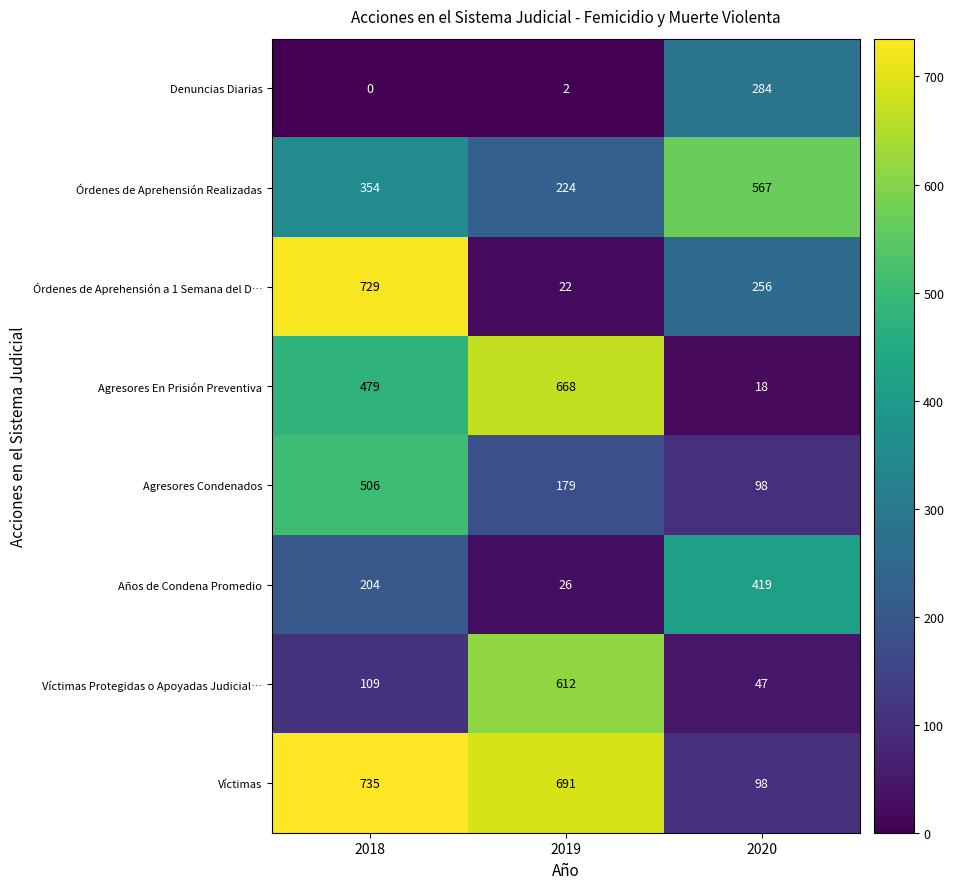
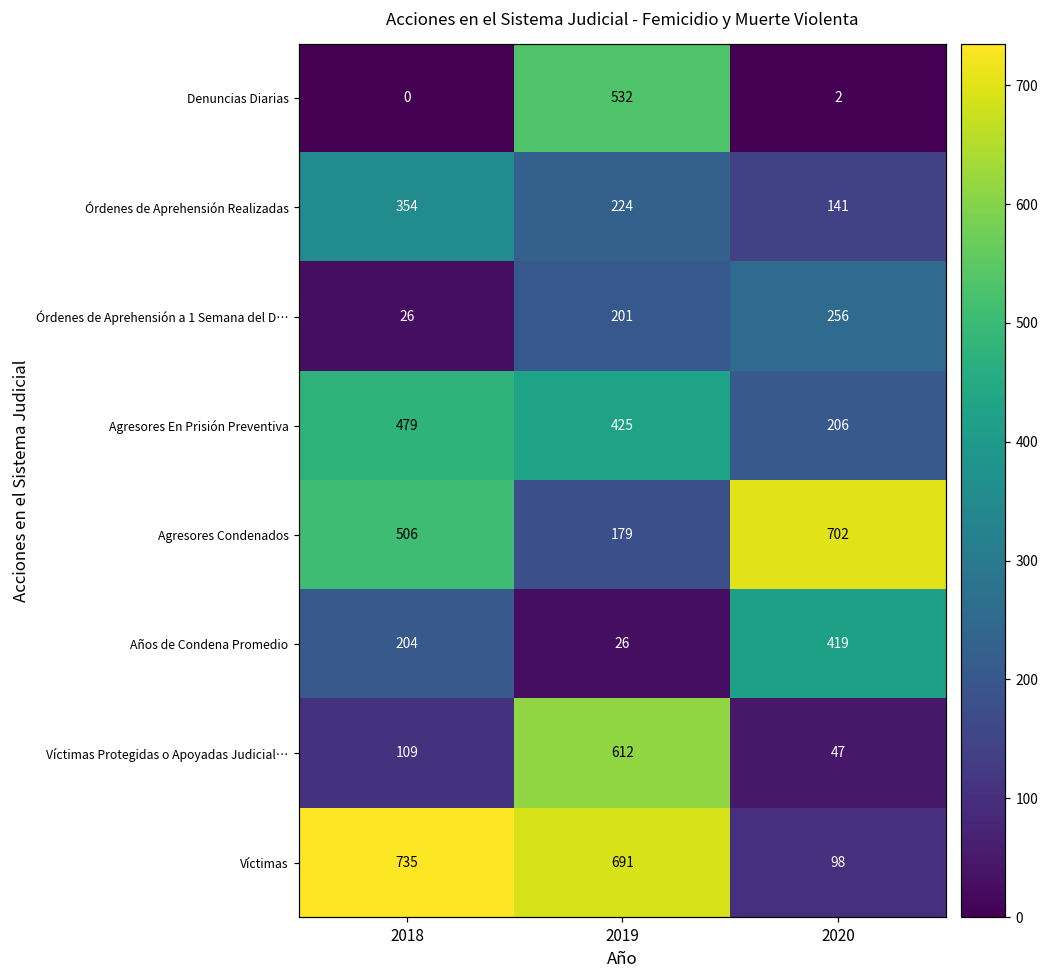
Denuncias Diarias, 2019: 2 -> 532
Denuncias Diarias, 2020: 284 -> 2
Órdenes de Aprehensión Realizadas, 2020: 567 -> 141
Órdenes de Aprehensión a 1 Semana del D…, 2018: 729 -> 26
Órdenes de Aprehensión a 1 Semana del D…, 2019: 22 -> 201
Agresores En Prisión Preventiva, 2019: 668 -> 425
Agresores En Prisión Preventiva, 2020: 18 -> 206
Agresores Condenados, 2020: 98 -> 702
